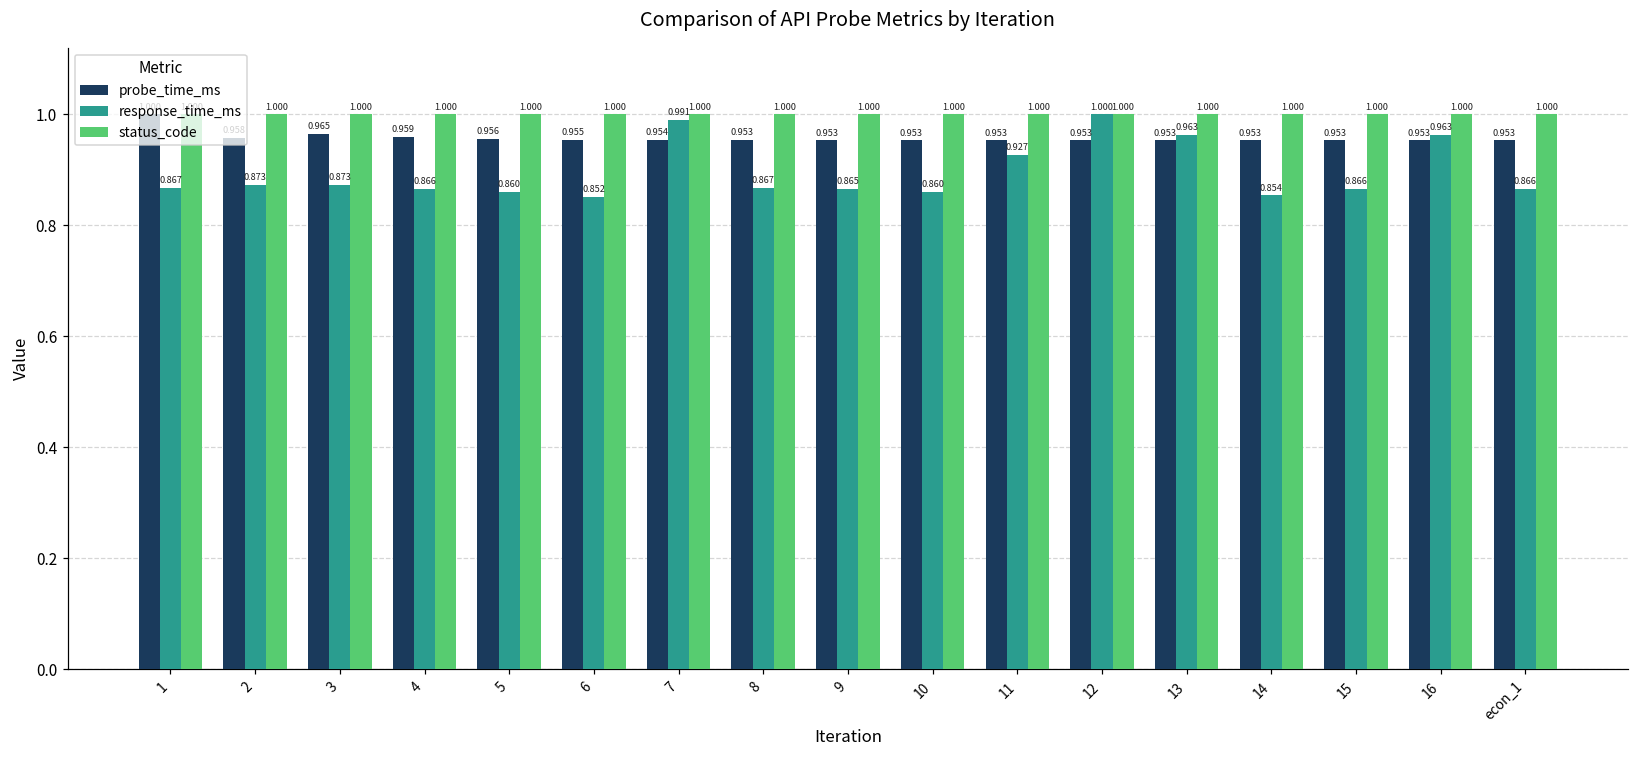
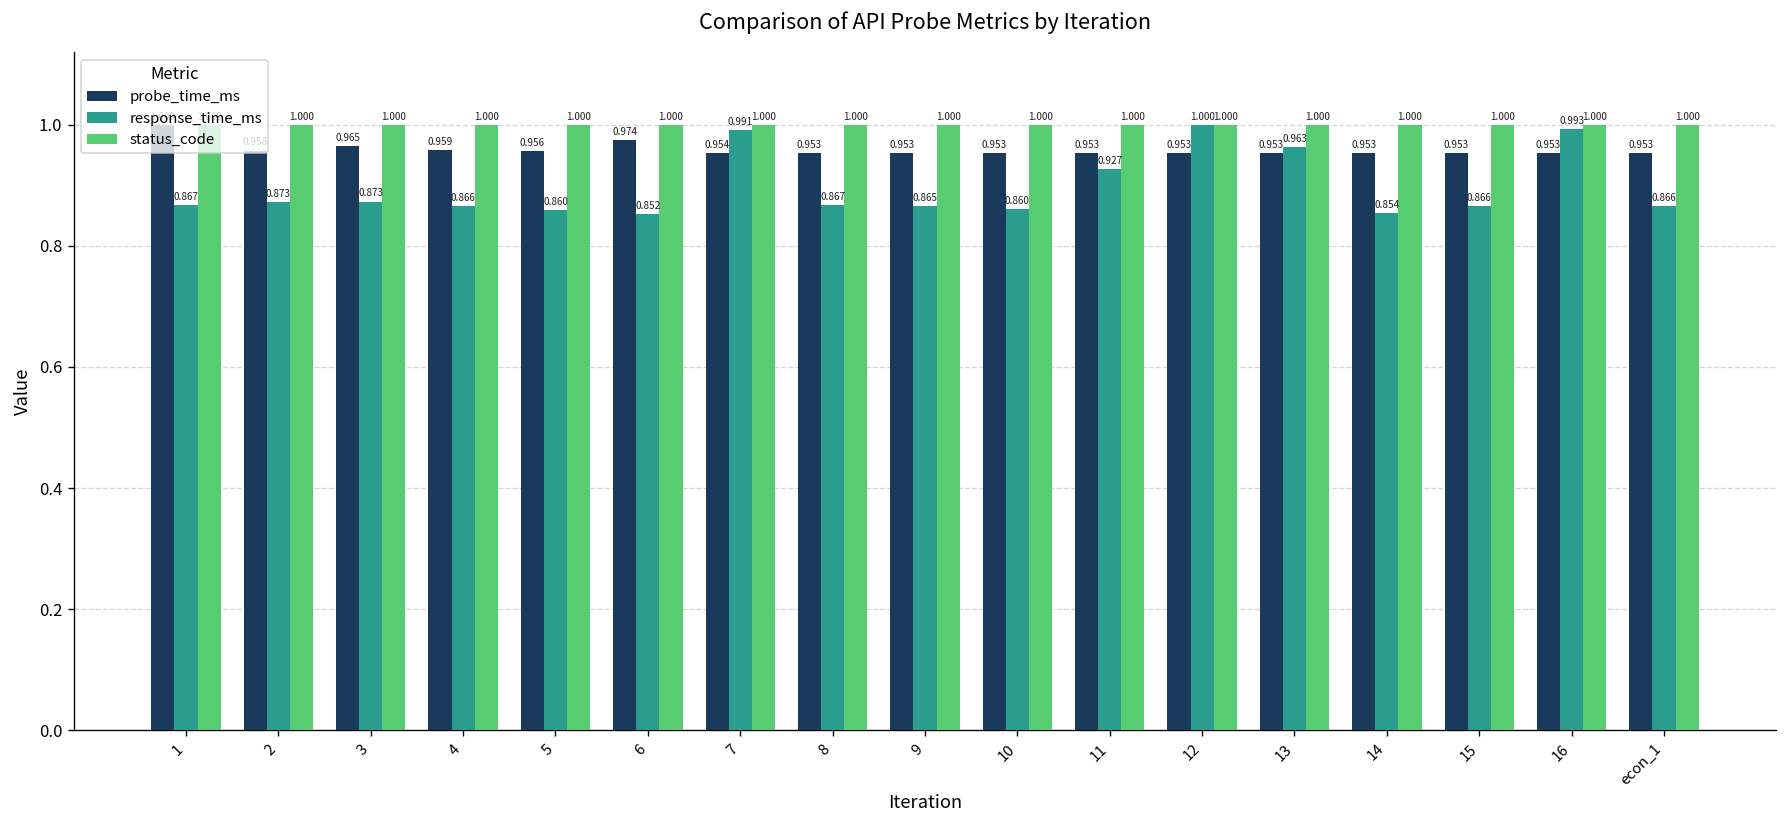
probe_time_ms, 6: 0.955 -> 0.974
response_time_ms, 16: 0.963 -> 0.993
